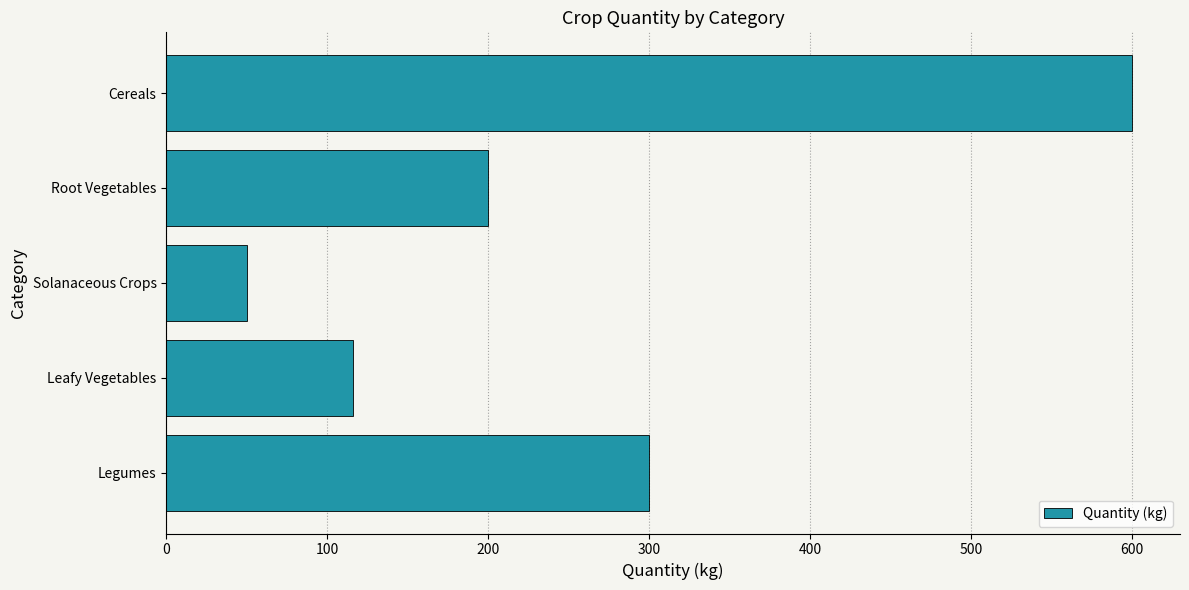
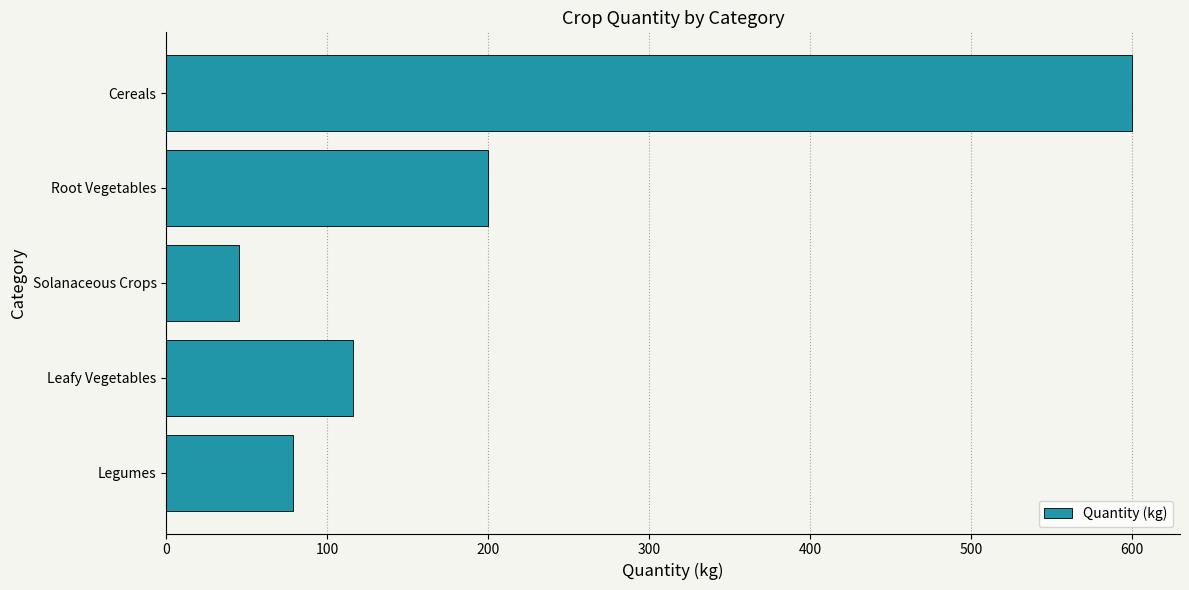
Solanaceous Crops: 50 -> 45
Legumes: 300 -> 79
